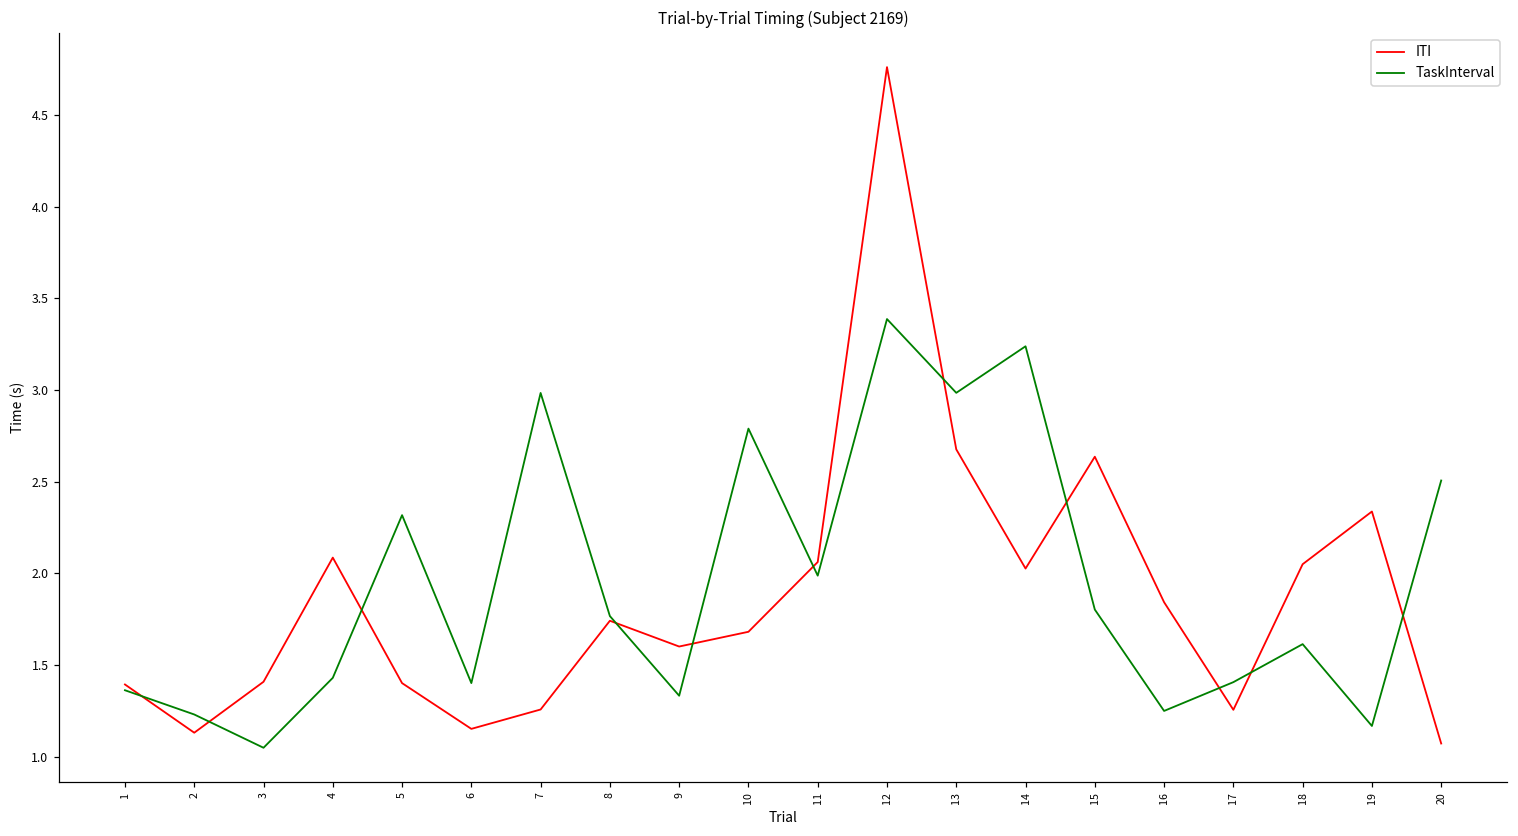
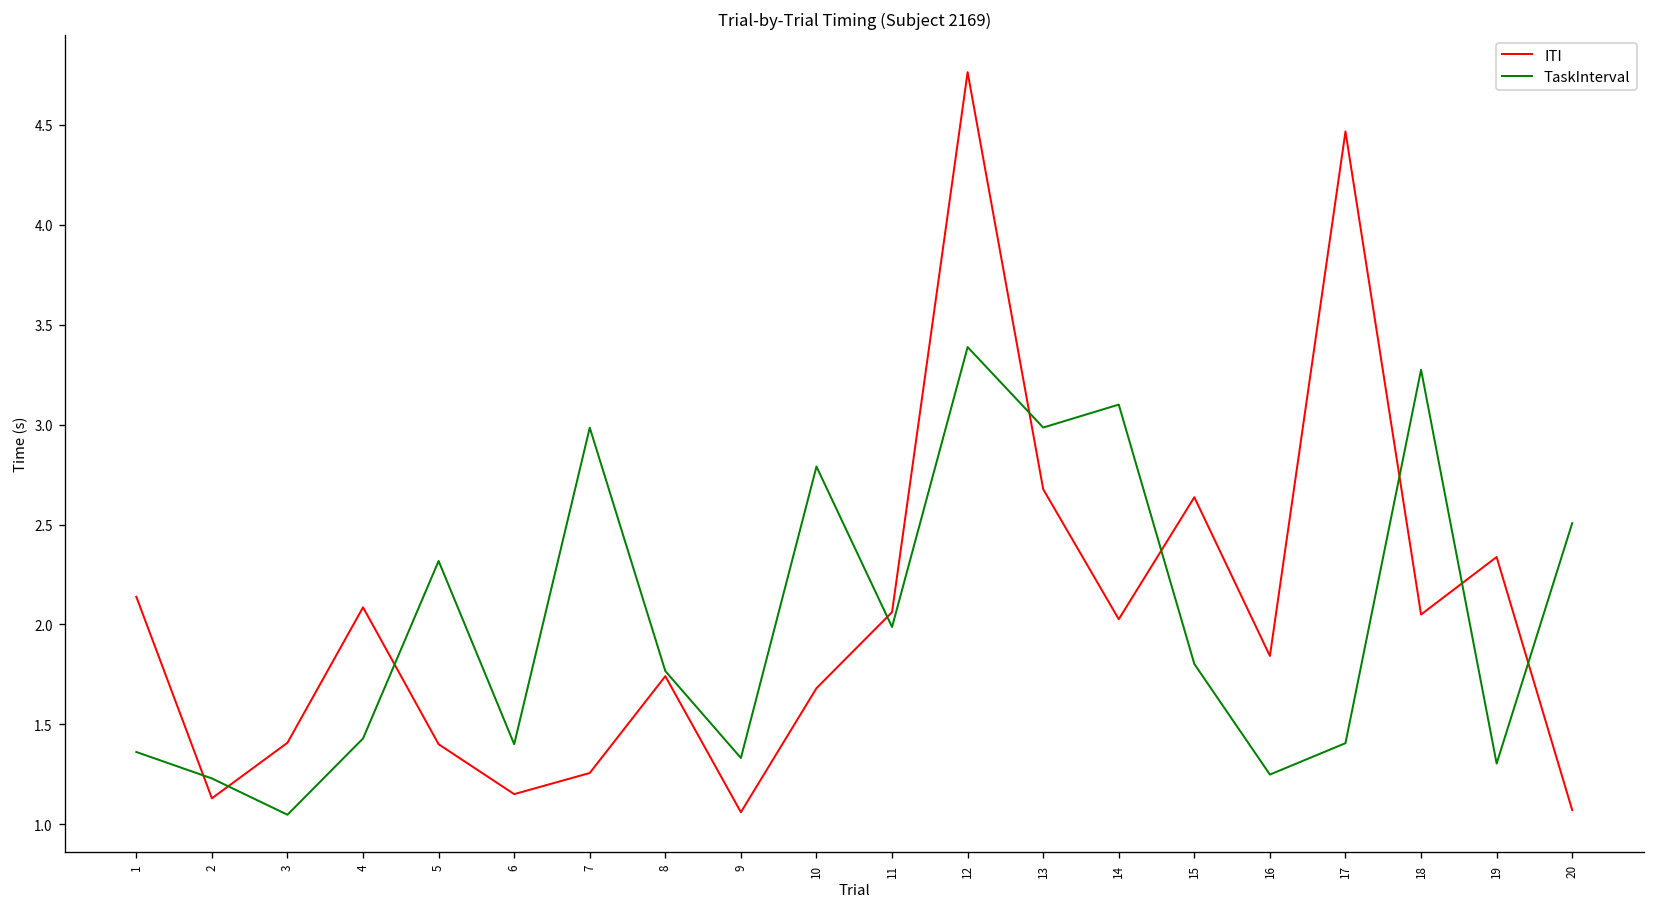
ITI, 1: 1.39 -> 2.14
ITI, 9: 1.60 -> 1.06
TaskInterval, 14: 3.24 -> 3.10
ITI, 17: 1.26 -> 4.47
TaskInterval, 18: 1.61 -> 3.27
TaskInterval, 19: 1.17 -> 1.30
